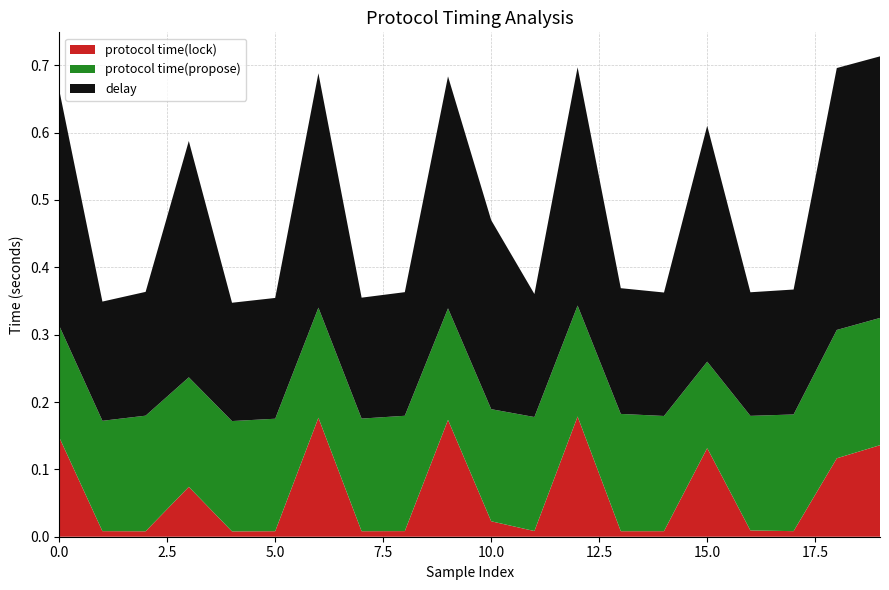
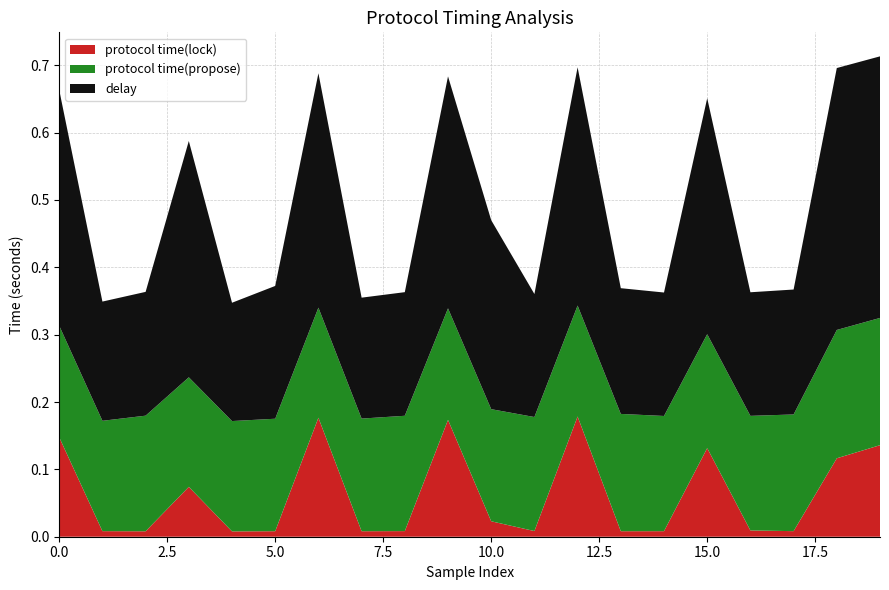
delay, 5.0: 0.18 -> 0.20
protocol time(propose), 15.0: 0.13 -> 0.17
